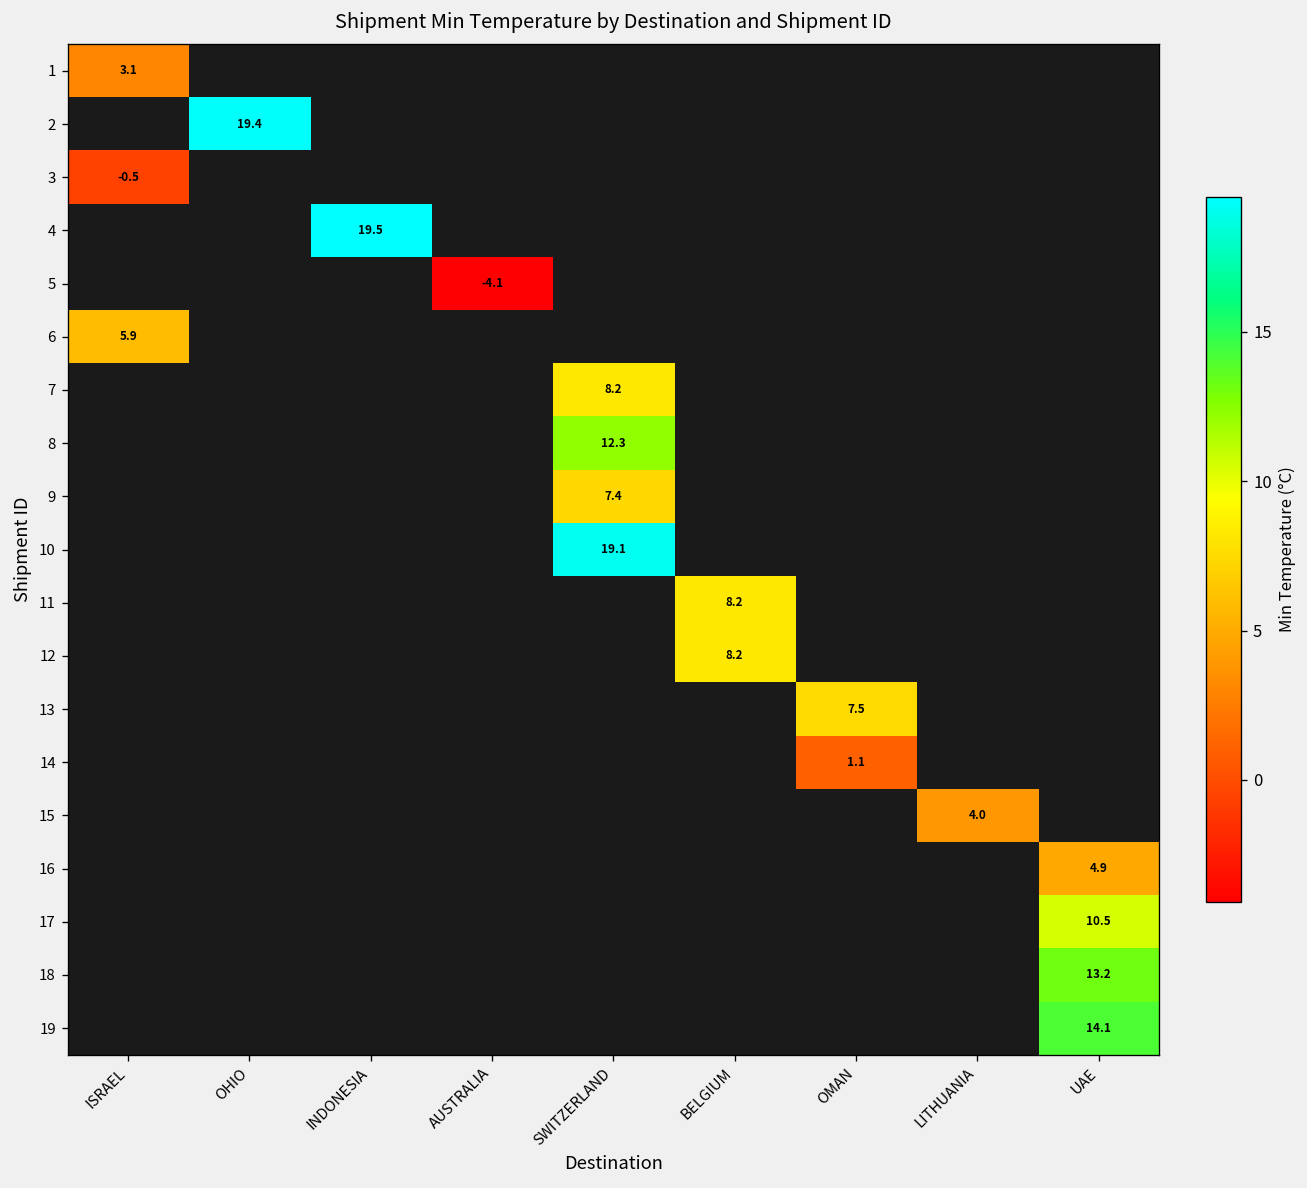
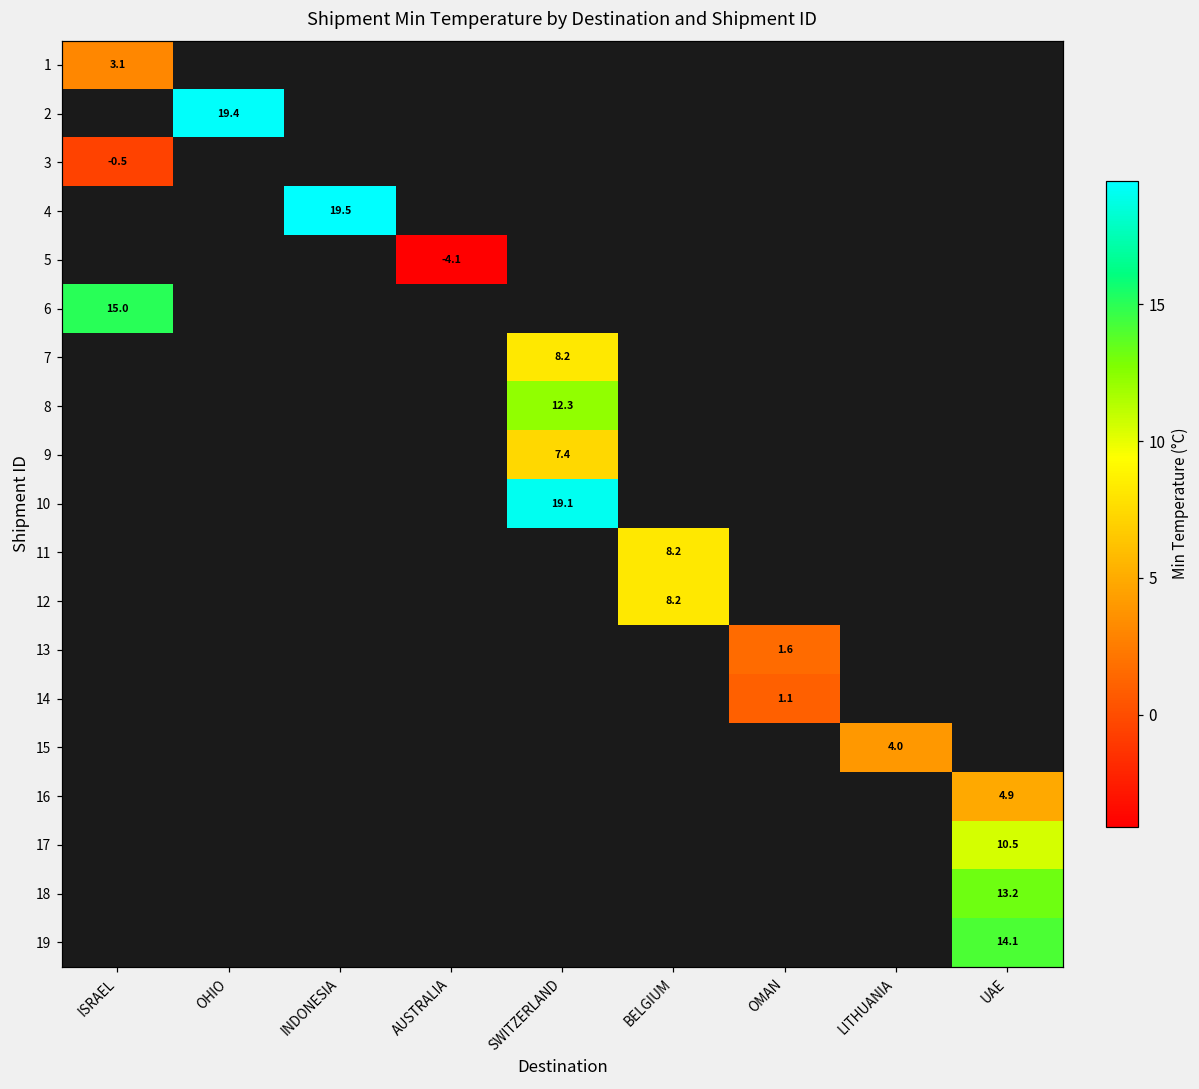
6, ISRAEL: 5.9 -> 15.0
13, OMAN: 7.5 -> 1.6
